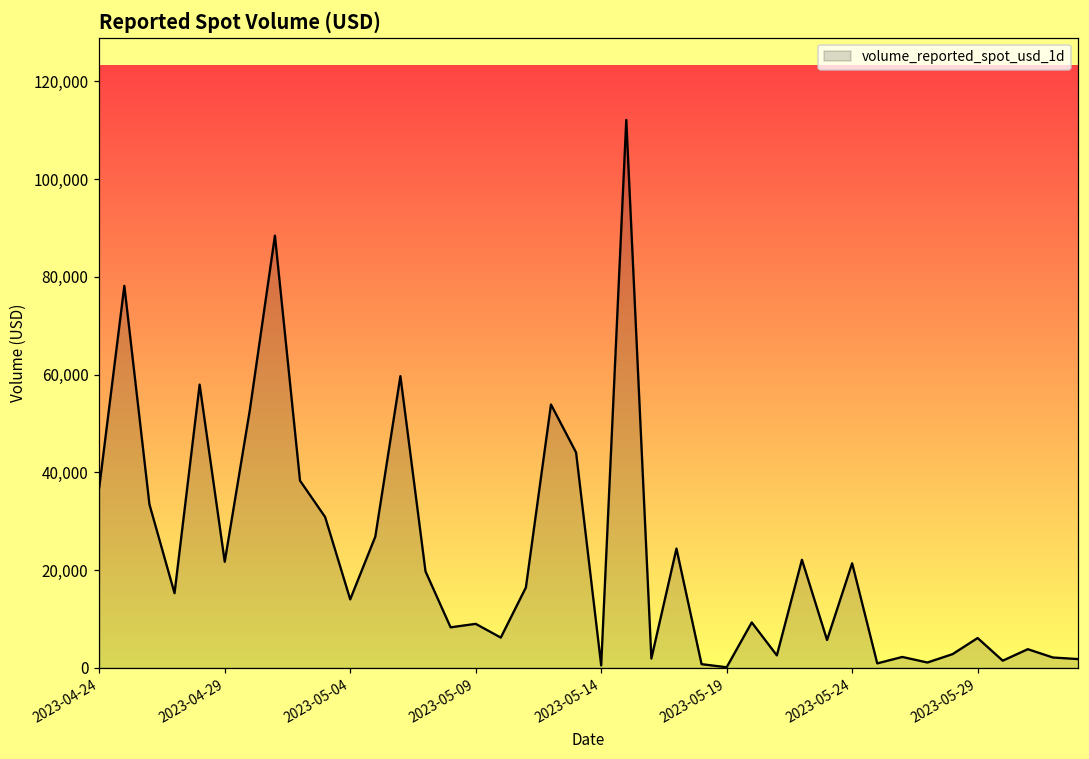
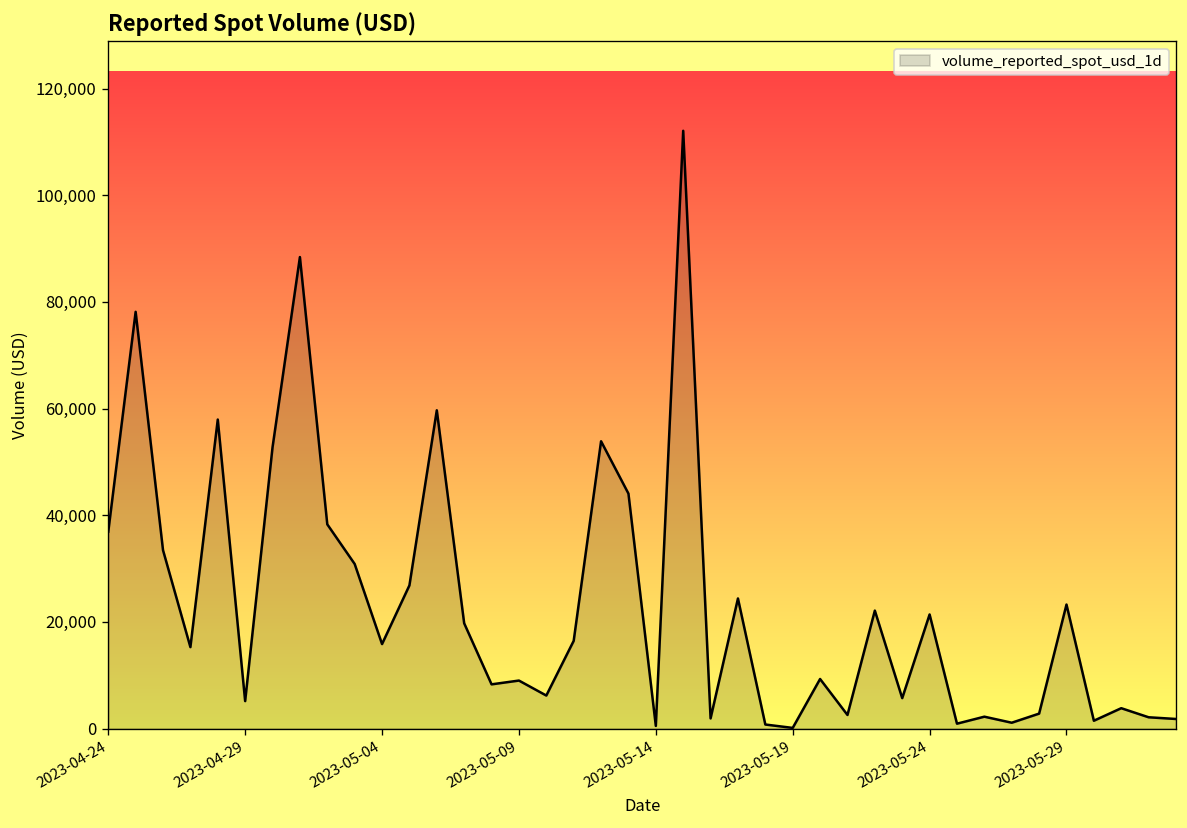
2023-04-29: 22,000 -> 5,000
2023-05-04: 14,000 -> 16,000
2023-05-29: 6,000 -> 23,000
